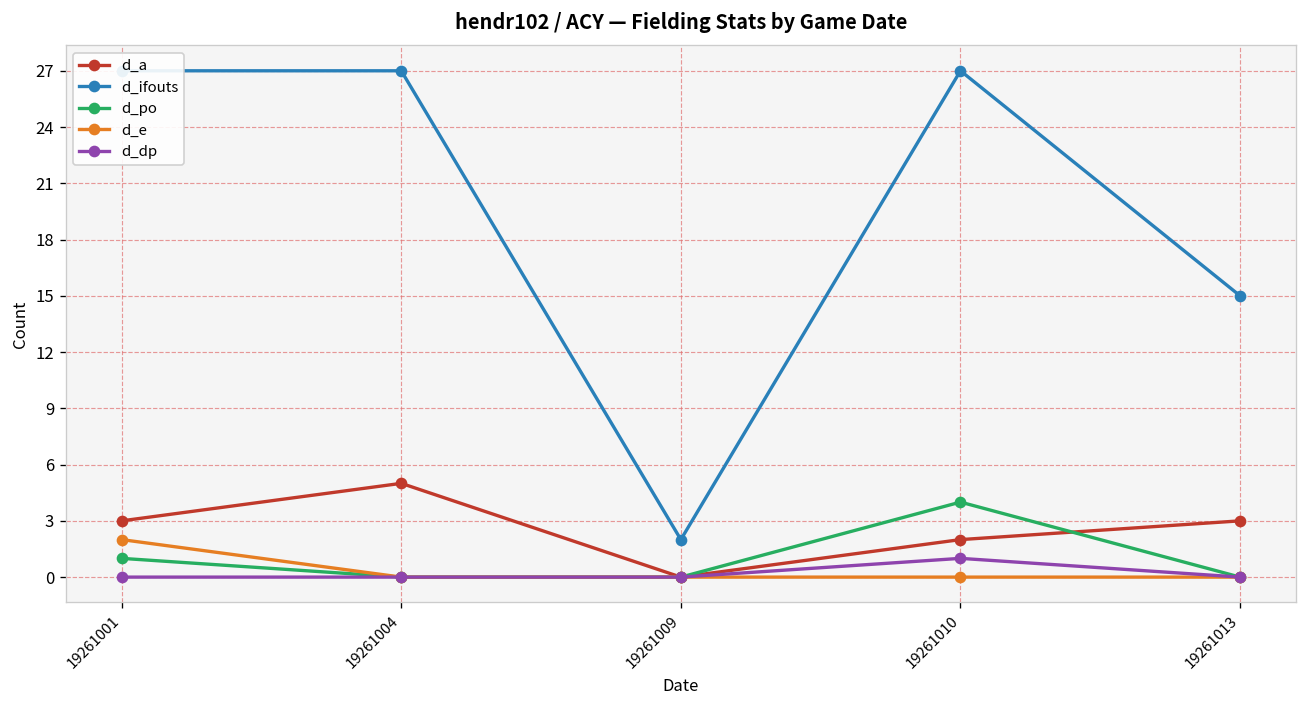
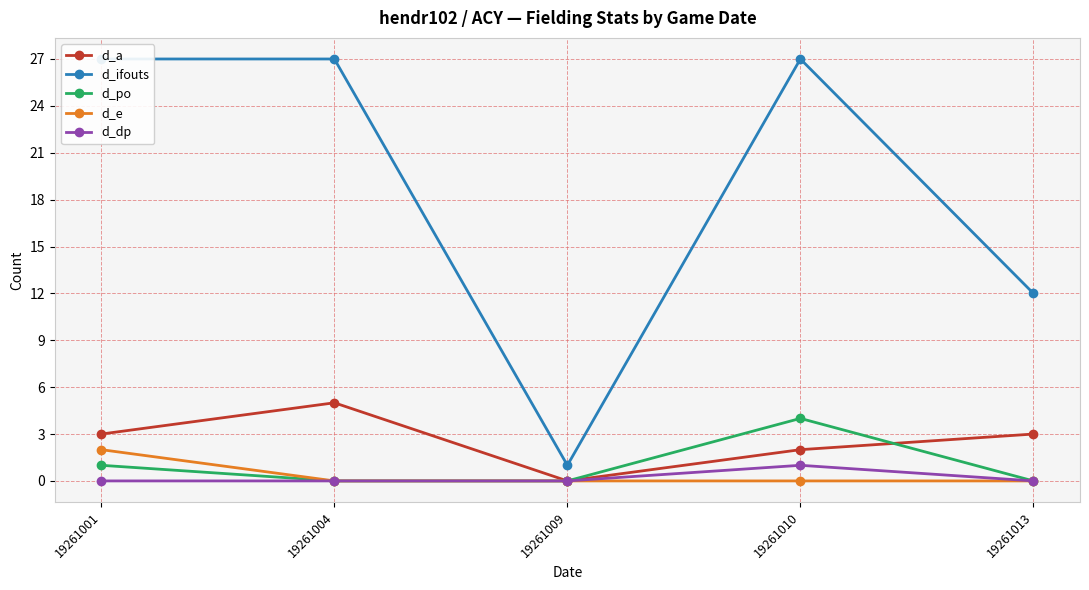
d_ifouts, 19261009: 2 -> 1
d_ifouts, 19261013: 15 -> 12
